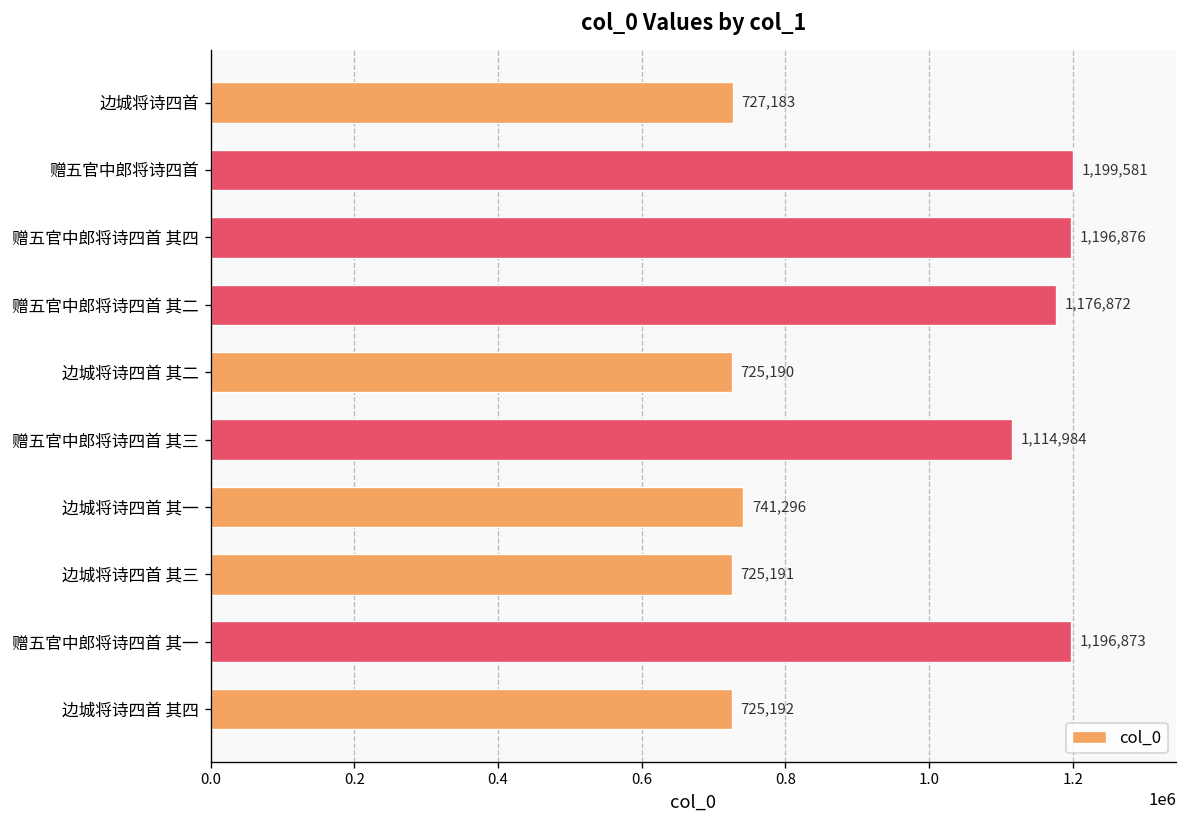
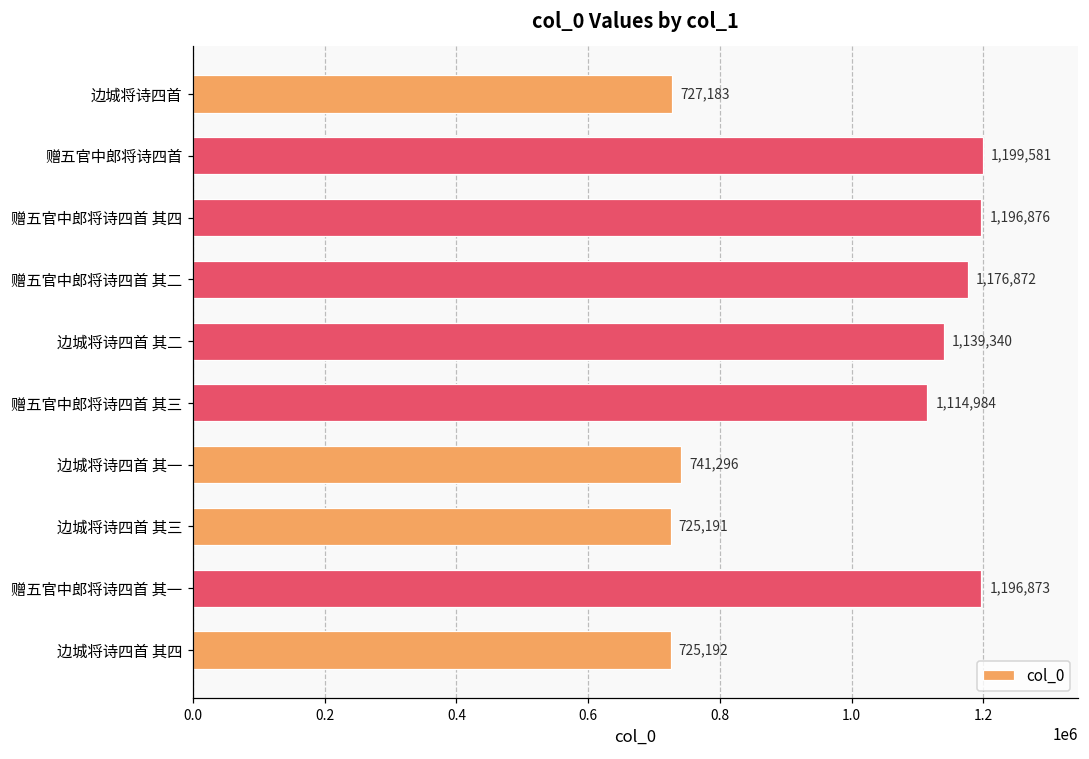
边城将诗四首 其二: 725,190 -> 1,139,340
